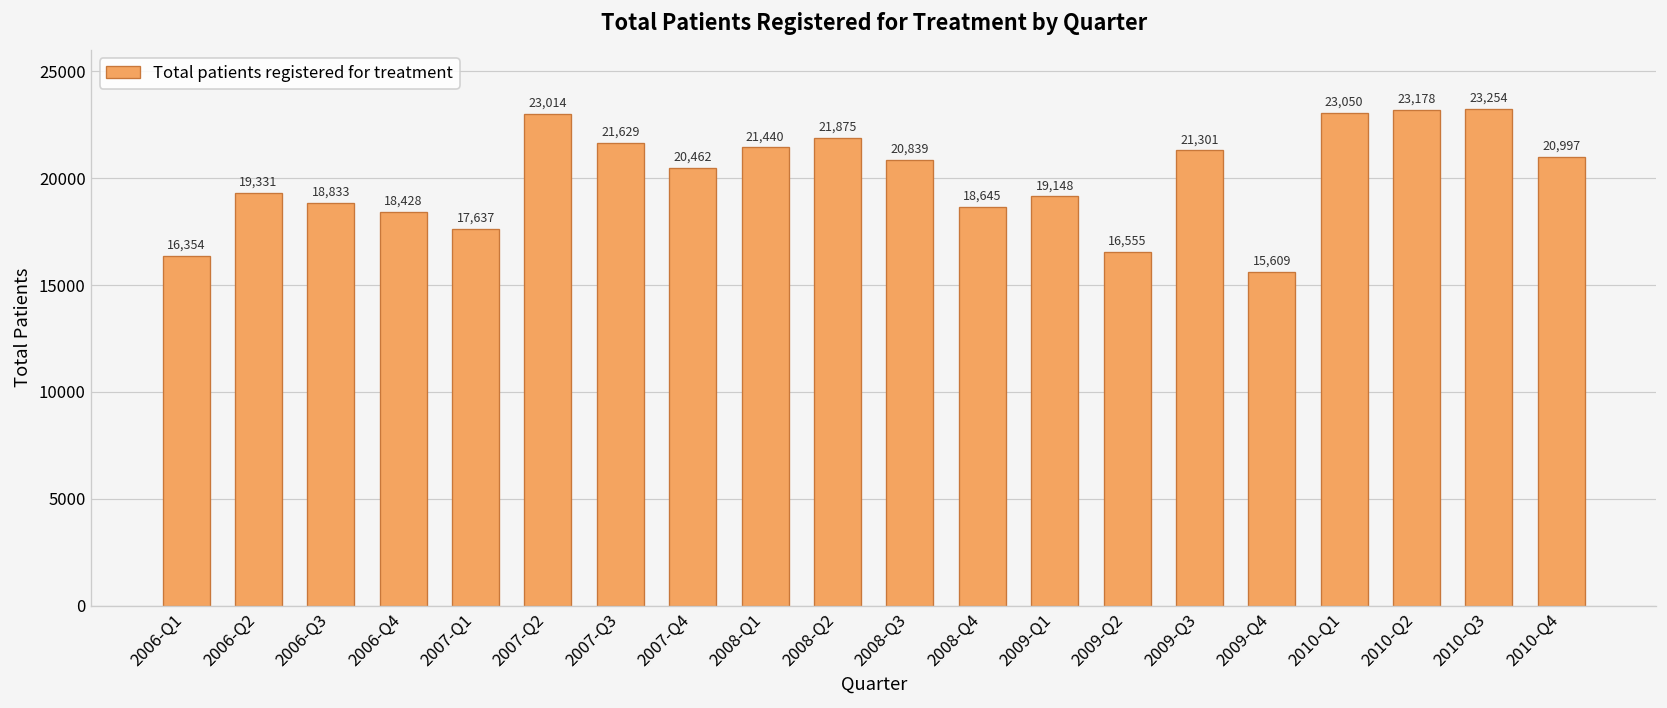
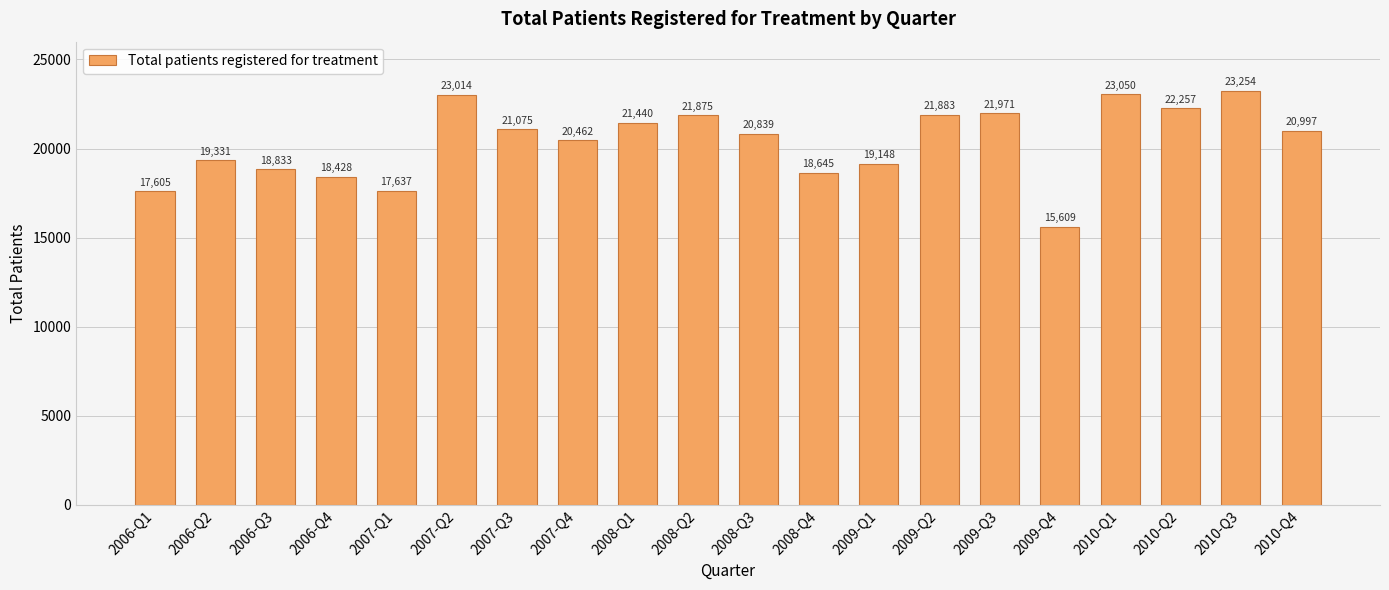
2006-Q1: 16,354 -> 17,605
2007-Q3: 21,629 -> 21,075
2009-Q2: 16,555 -> 21,883
2009-Q3: 21,301 -> 21,971
2010-Q2: 23,178 -> 22,257
